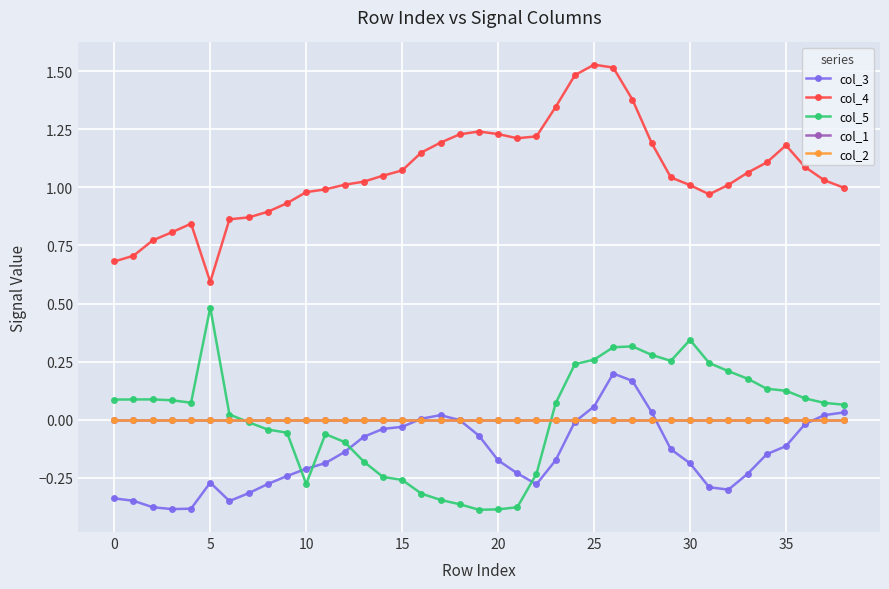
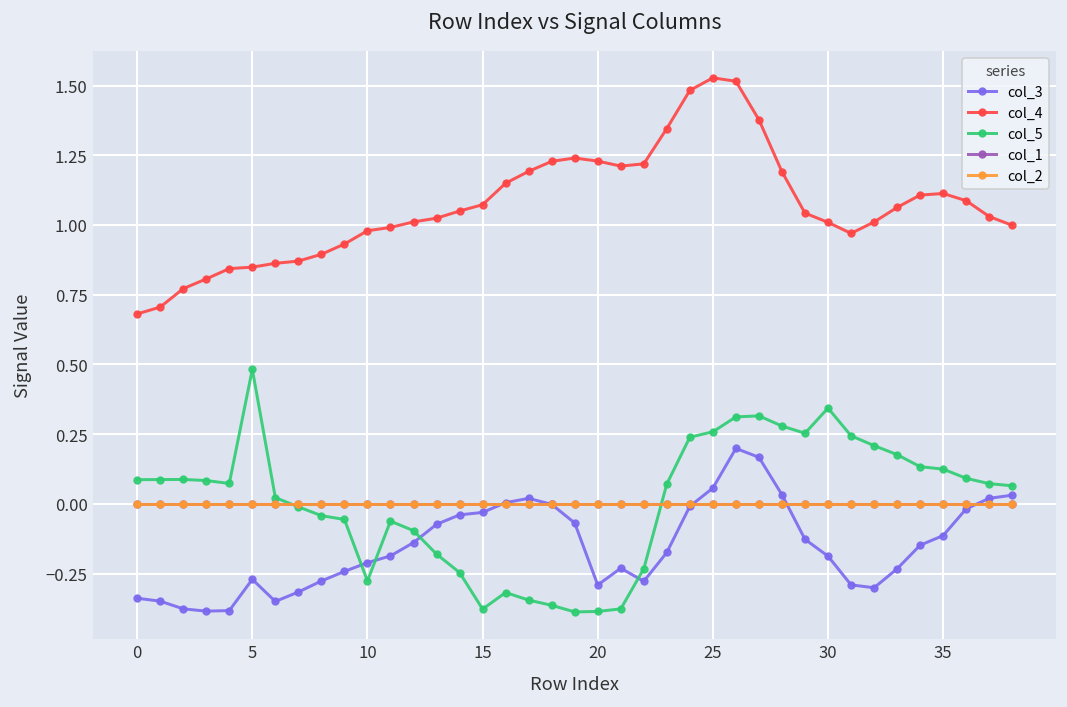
col_4, 5: 0.59 -> 0.85
col_5, 15: -0.26 -> -0.38
col_3, 20: -0.17 -> -0.29
col_4, 35: 1.18 -> 1.11
